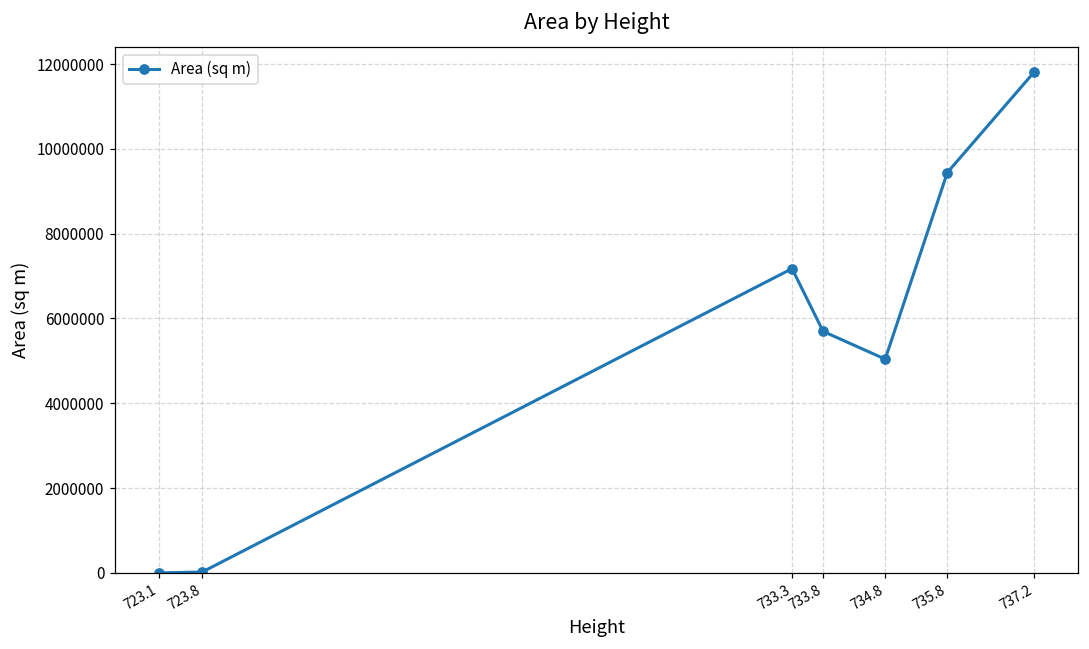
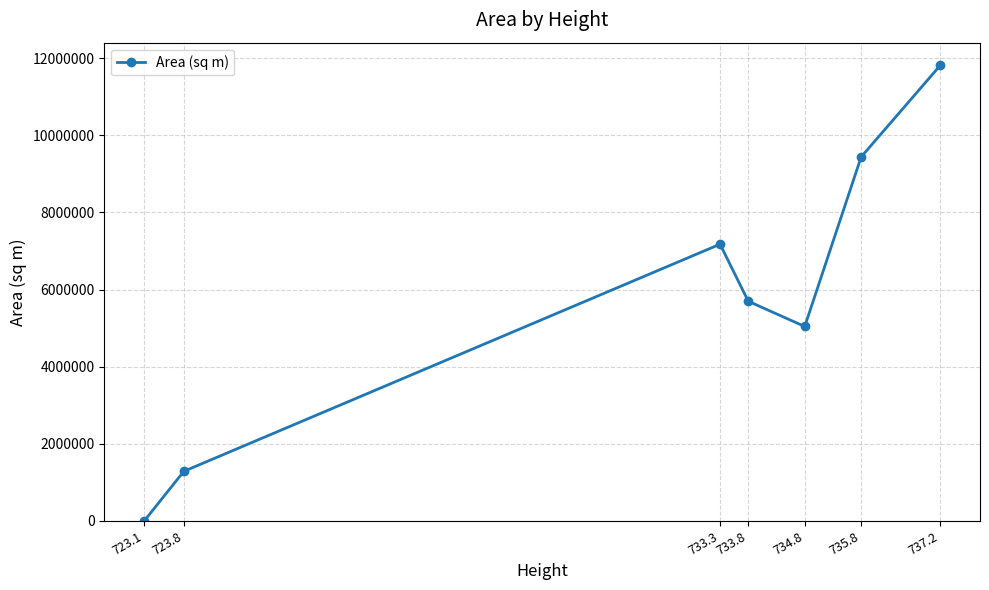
723.8: 0 -> 1300000
